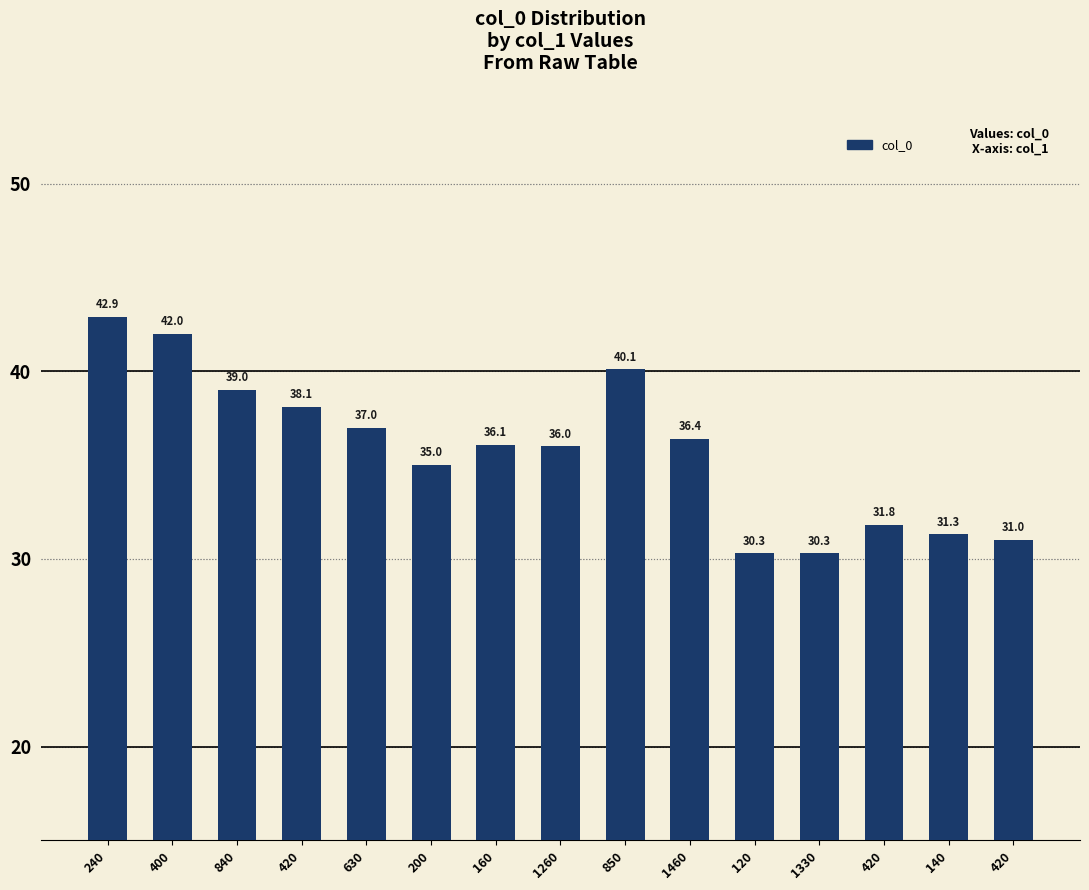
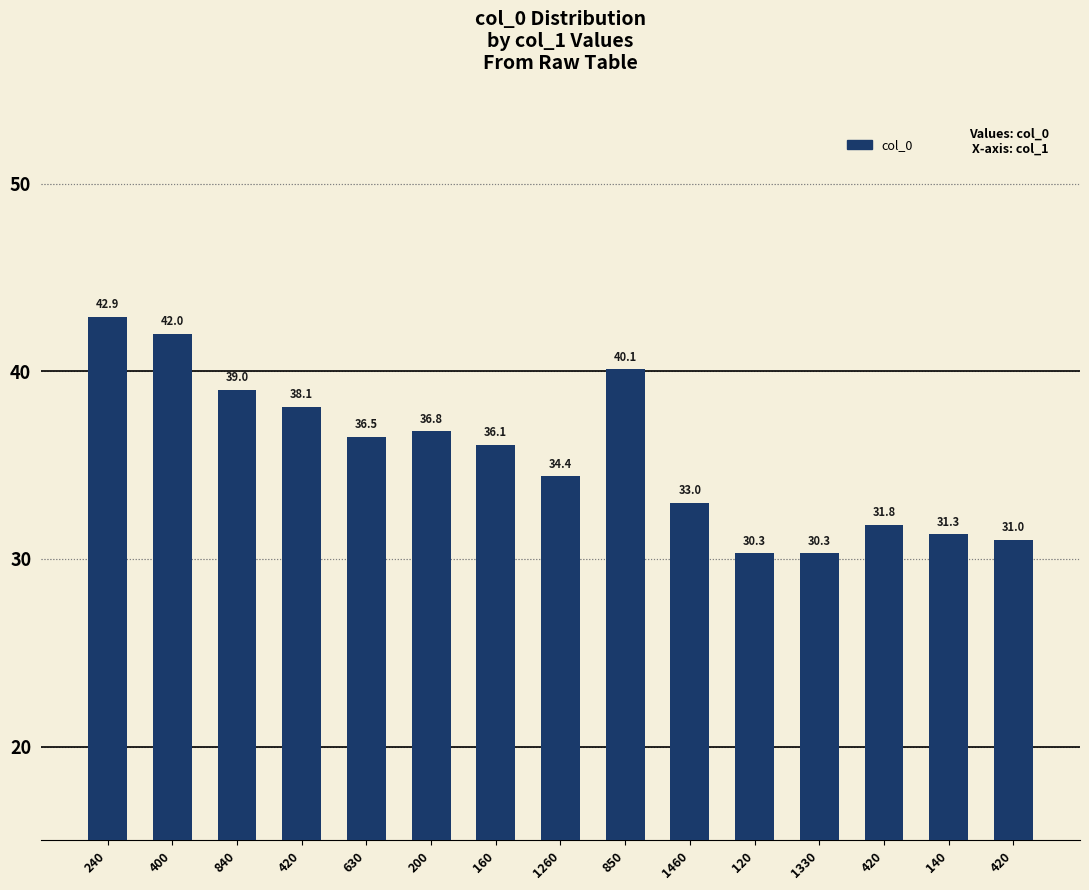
630: 37.0 -> 36.5
200: 35.0 -> 36.8
1260: 36.0 -> 34.4
1460: 36.4 -> 33.0
